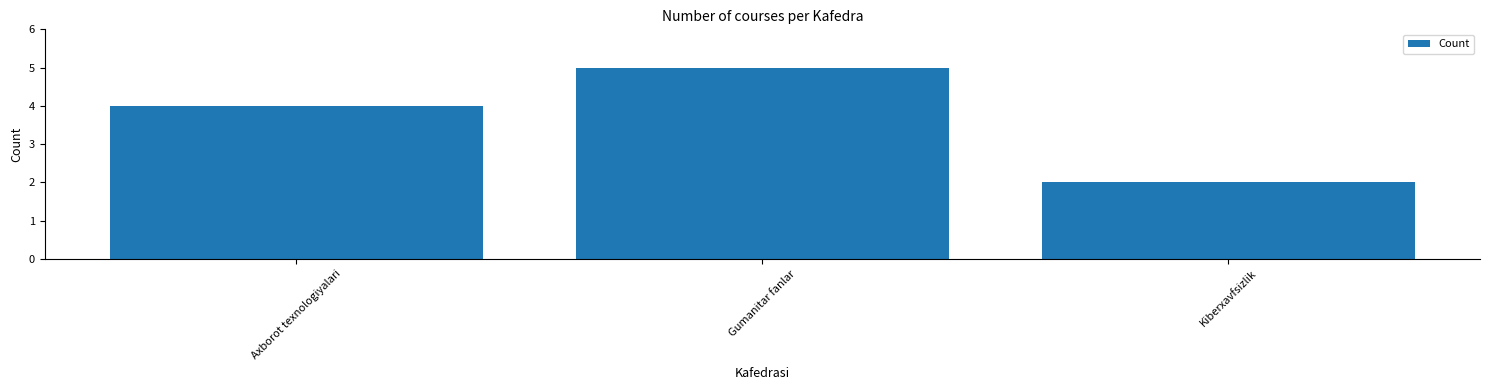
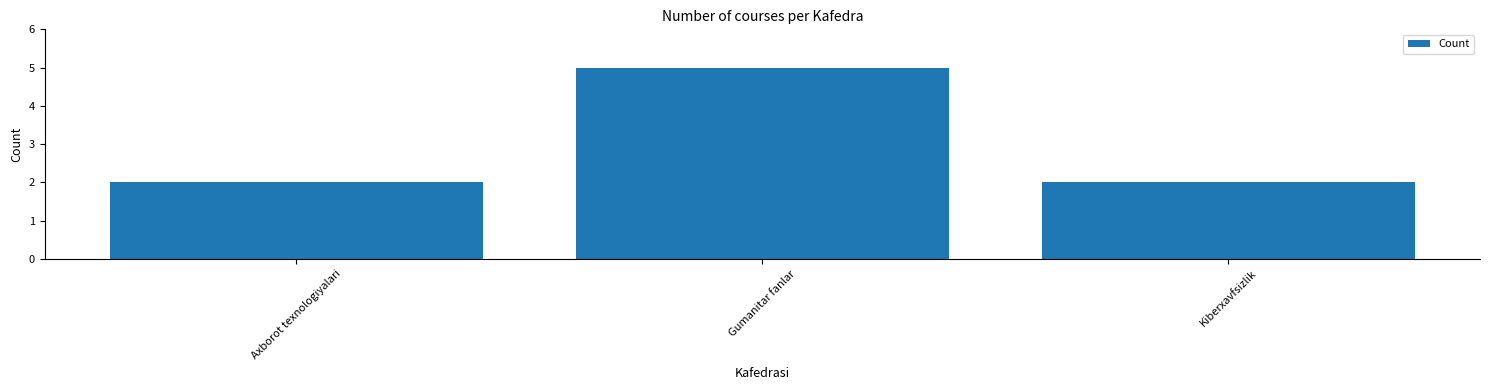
Axborot texnologiyalari: 4 -> 2
